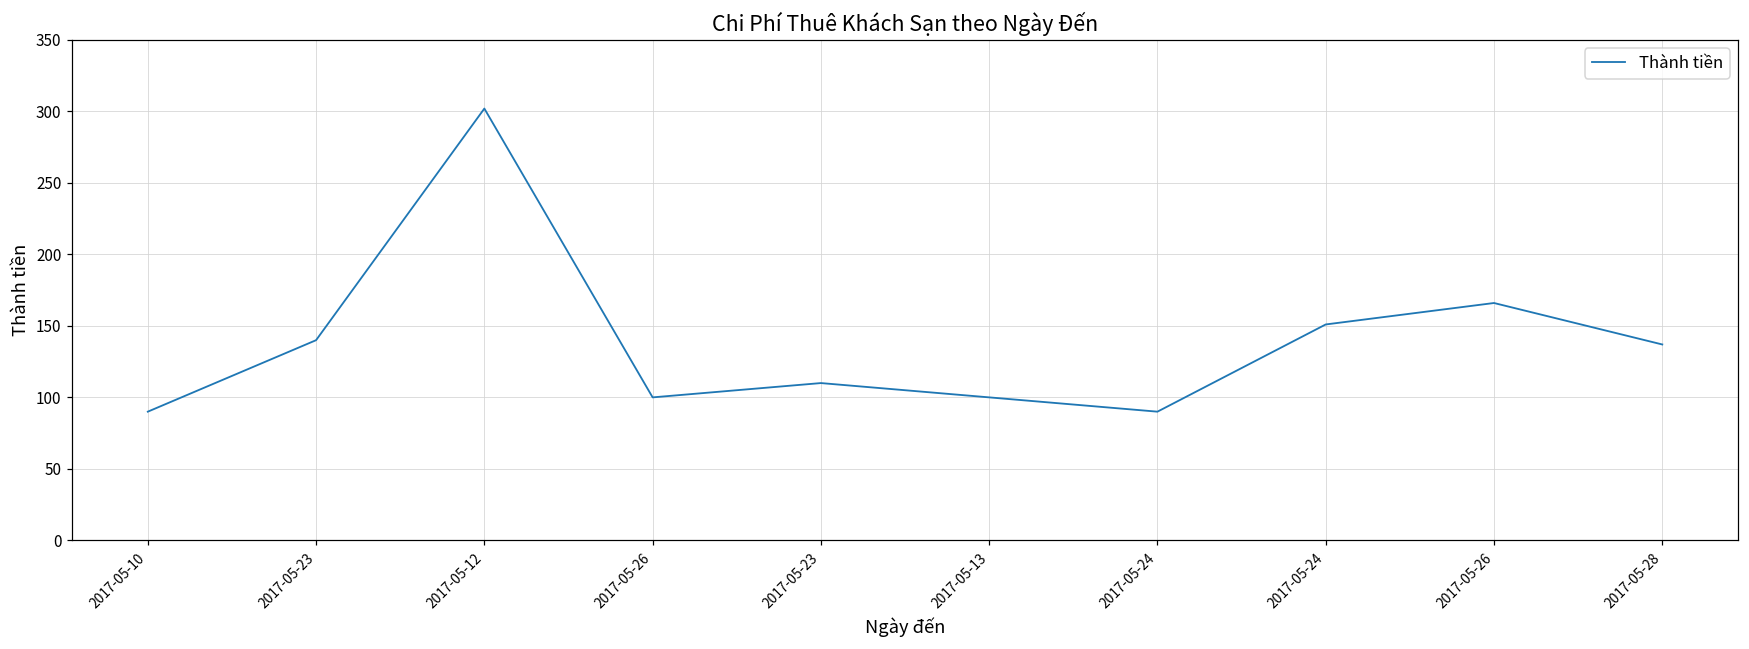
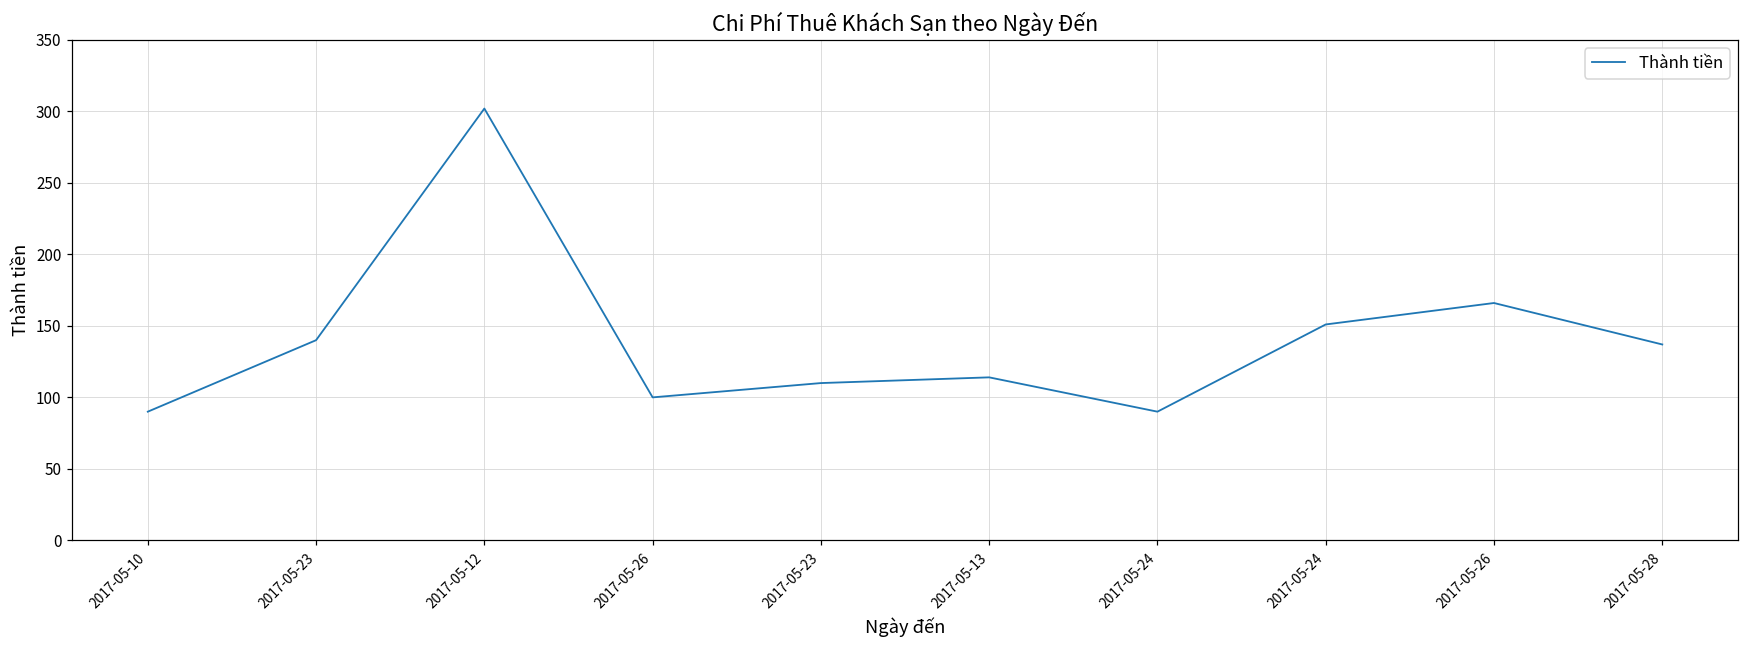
2017-05-13: 100 -> 114
